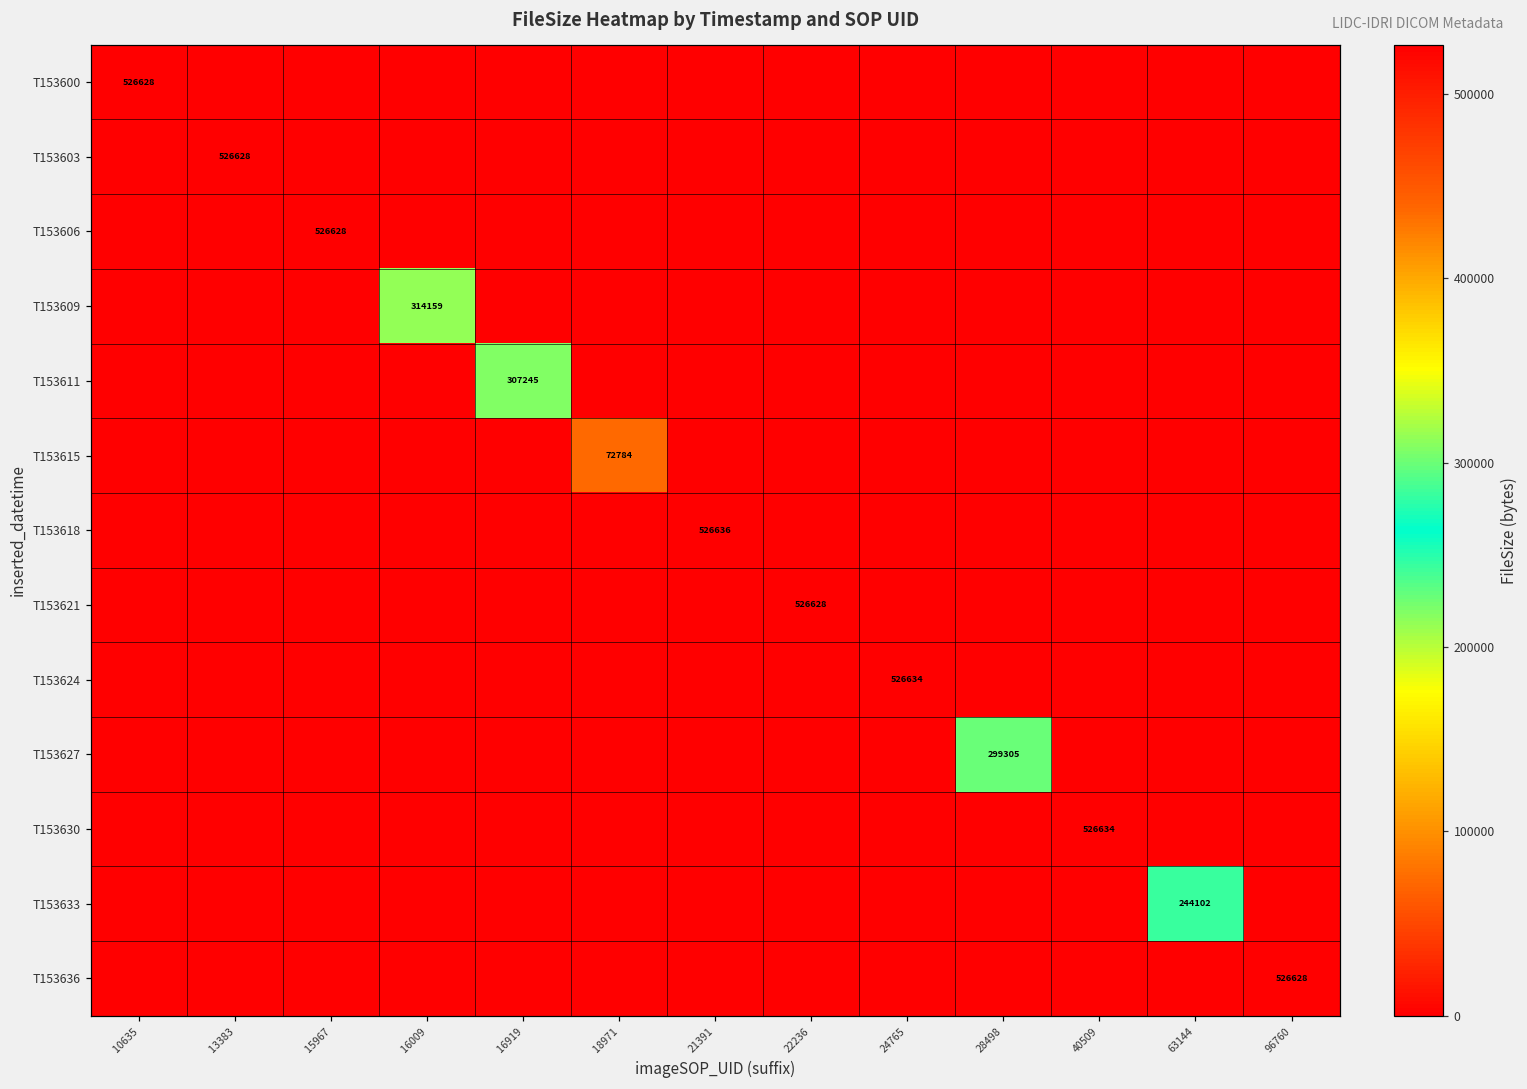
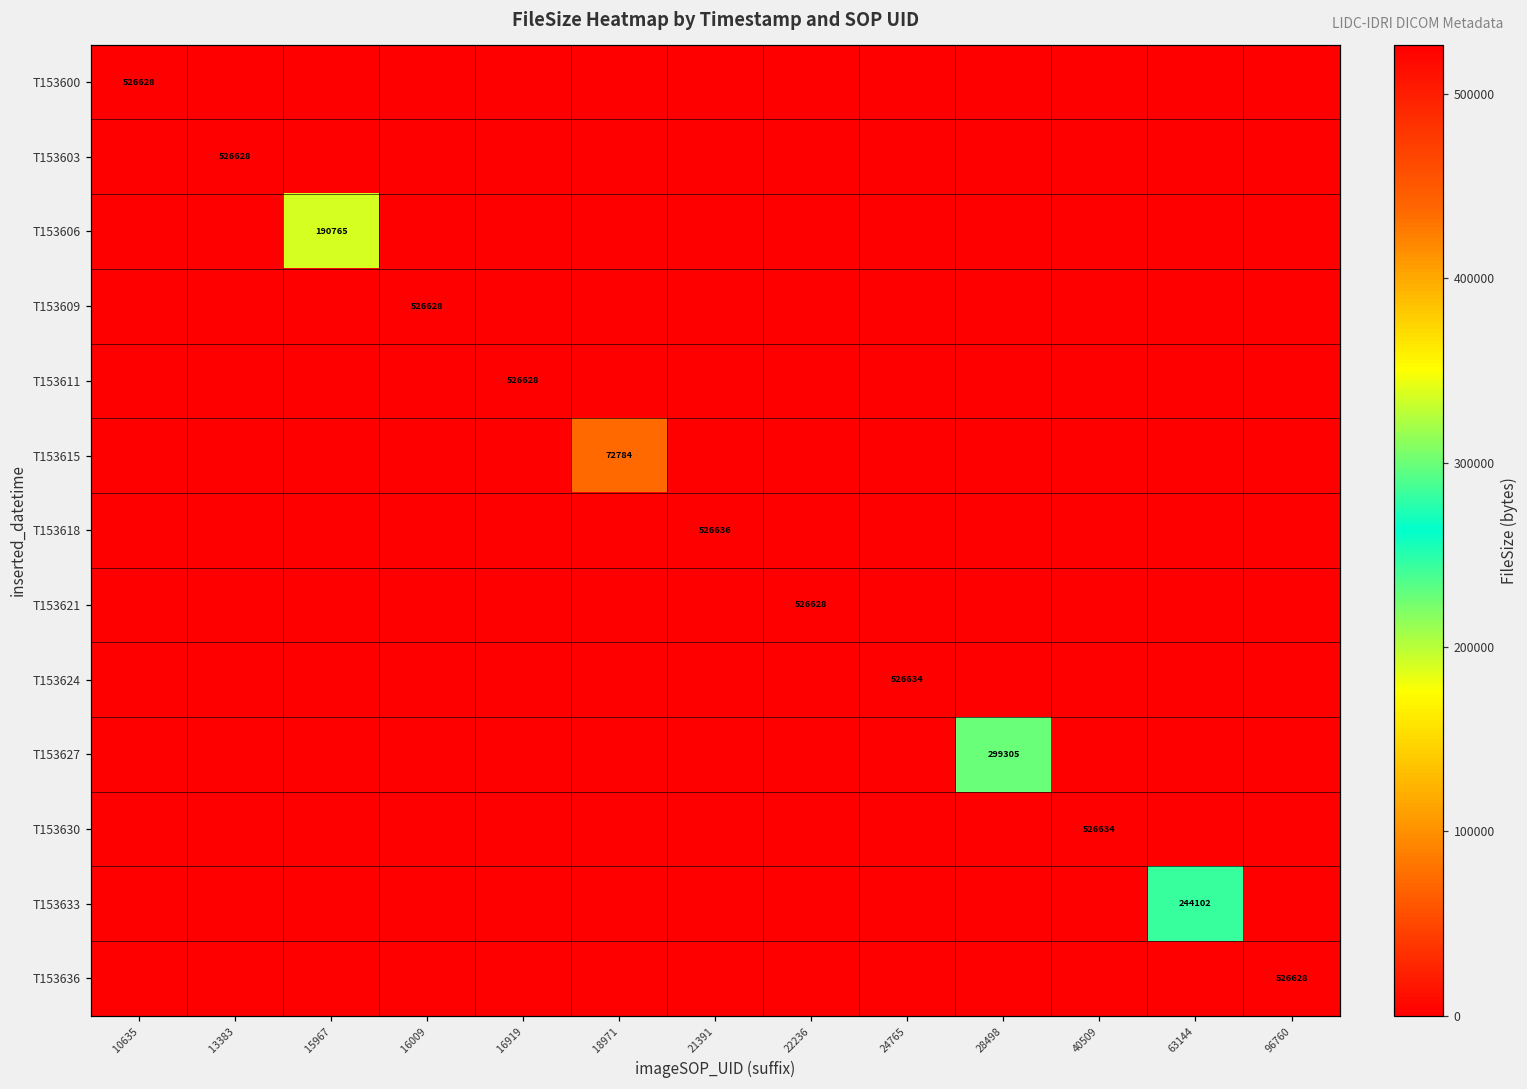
T153606, 15967: 526628 -> 190765
T153609, 16009: 314159 -> 526628
T153611, 16919: 307245 -> 526628
